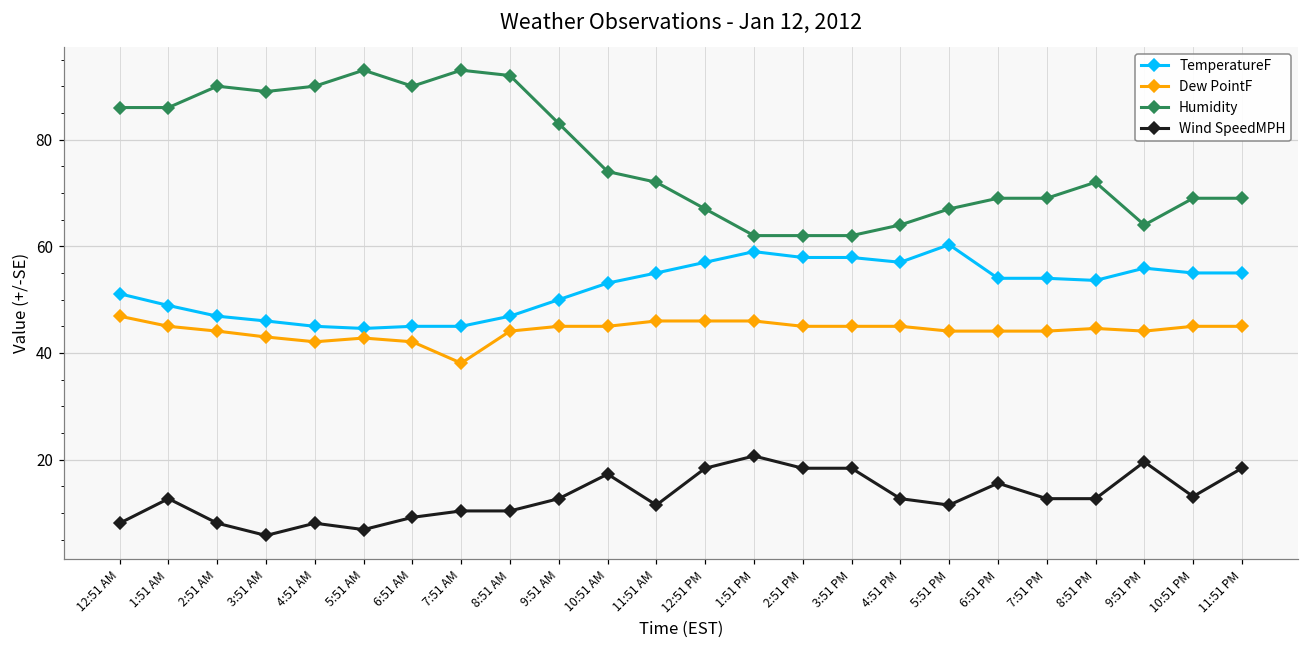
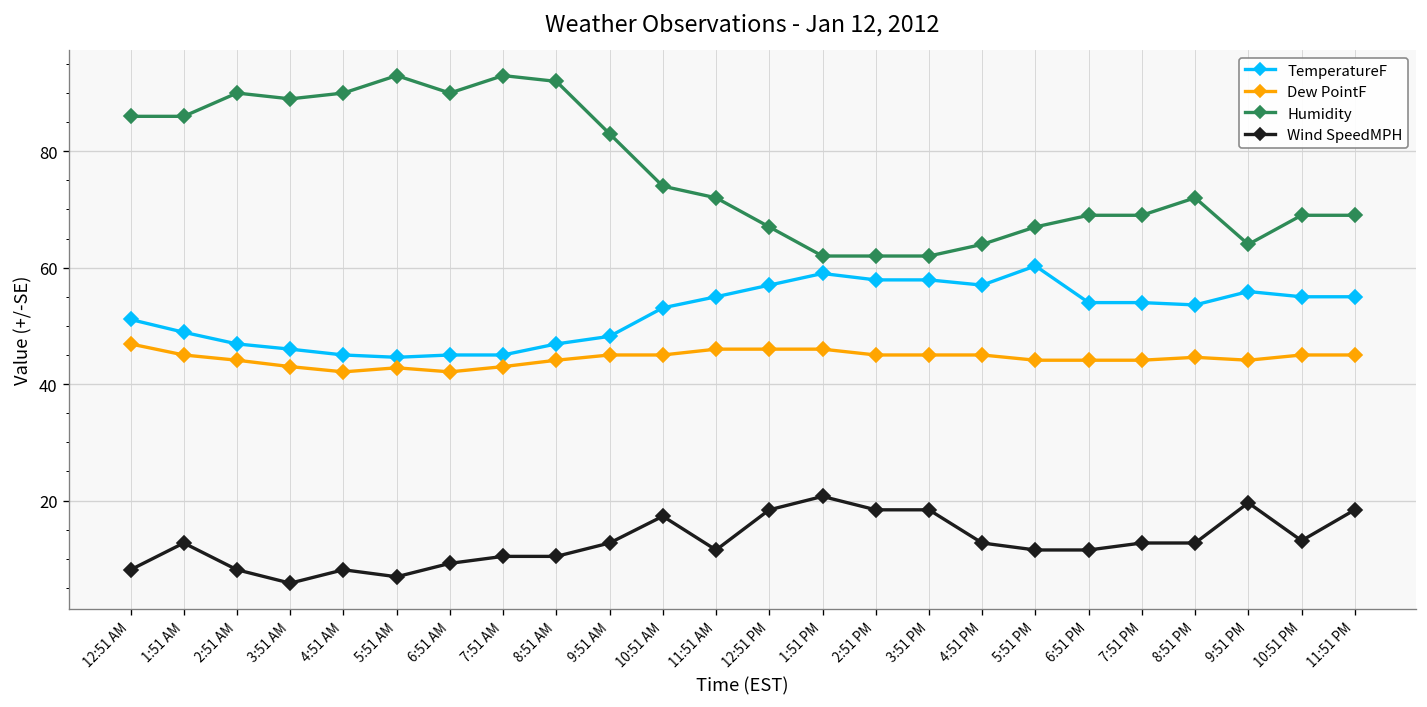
Dew PointF, 7:51 AM: 38 -> 43
TemperatureF, 9:51 AM: 50 -> 48
Wind SpeedMPH, 6:51 PM: 16 -> 12
